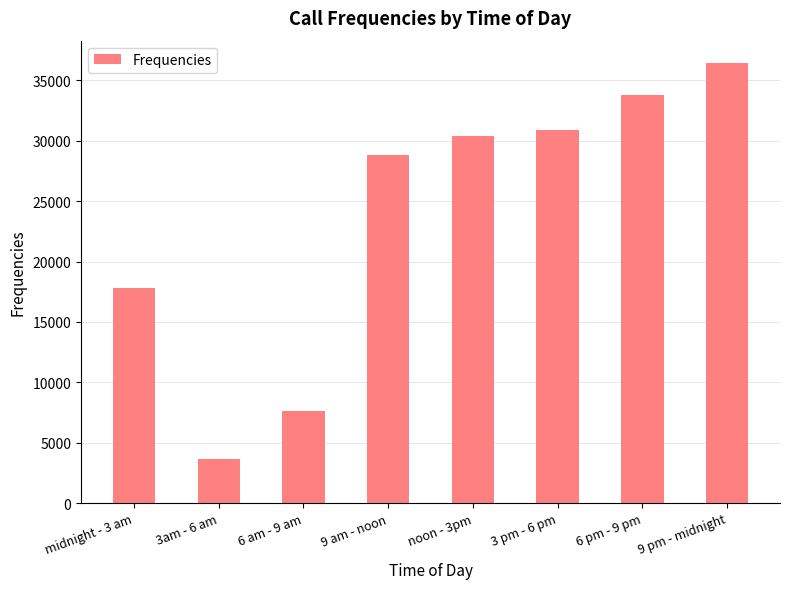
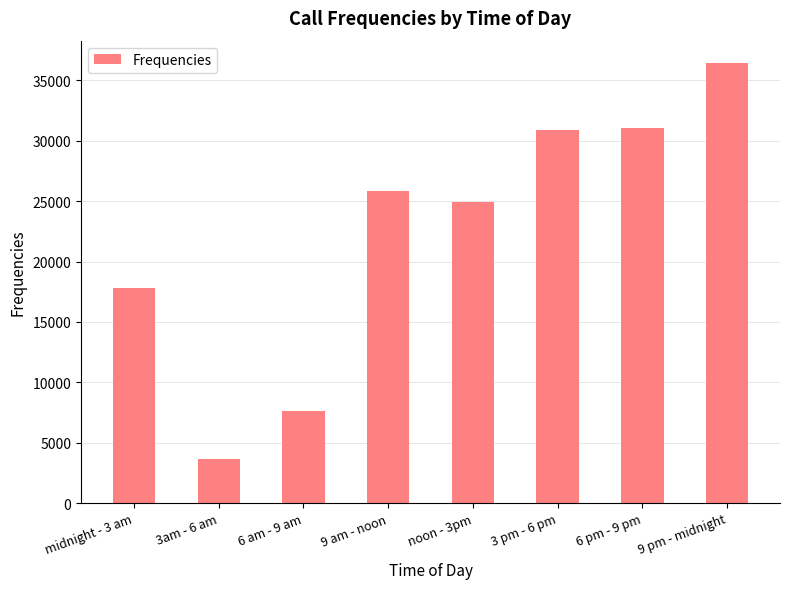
9 am - noon: 28800 -> 25800
noon - 3pm: 30400 -> 25000
6 pm - 9 pm: 33800 -> 31000
